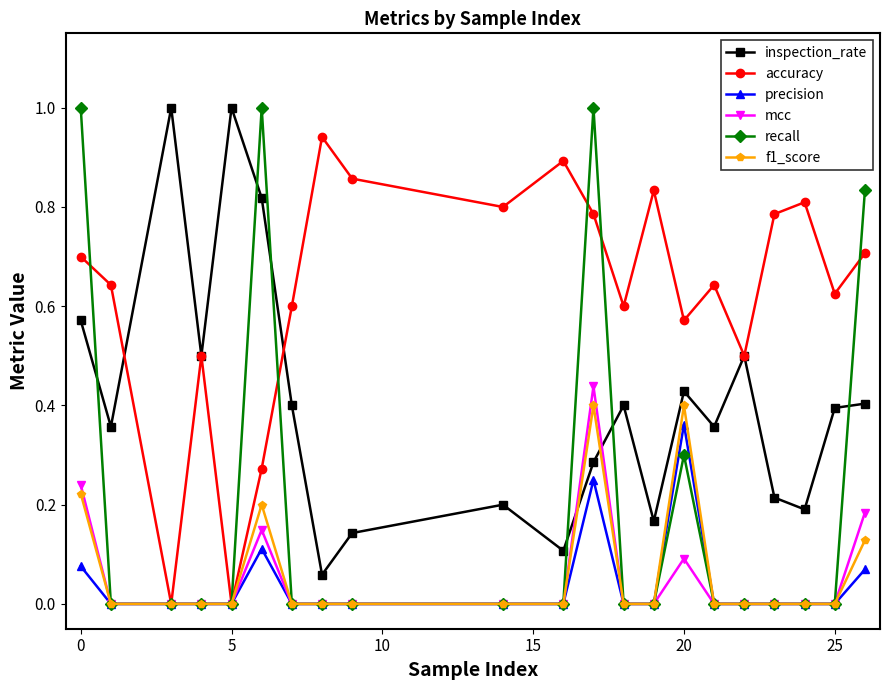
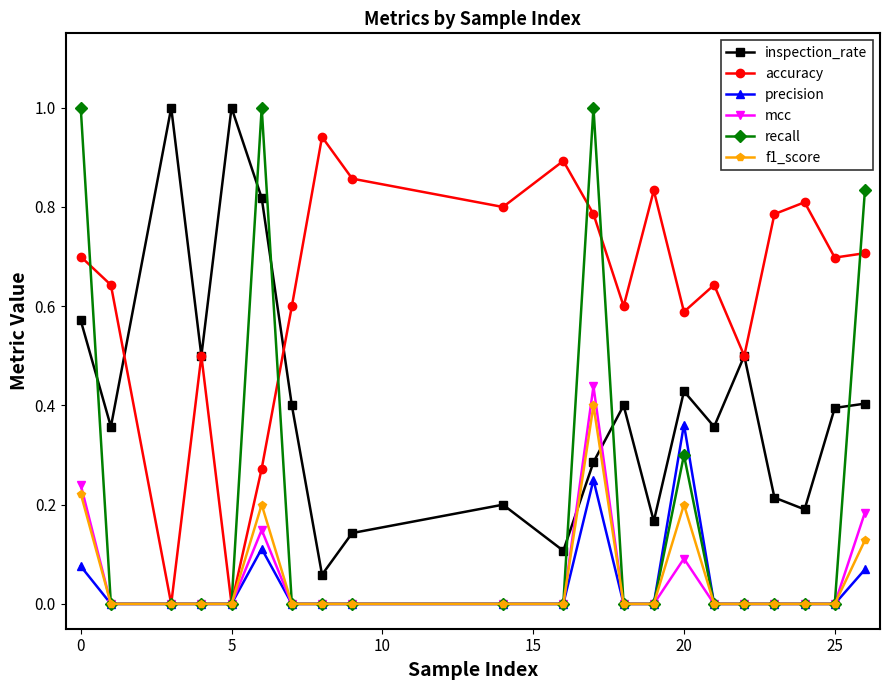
accuracy, 20: 0.57 -> 0.59
f1_score, 20: 0.4 -> 0.2
accuracy, 25: 0.63 -> 0.70
